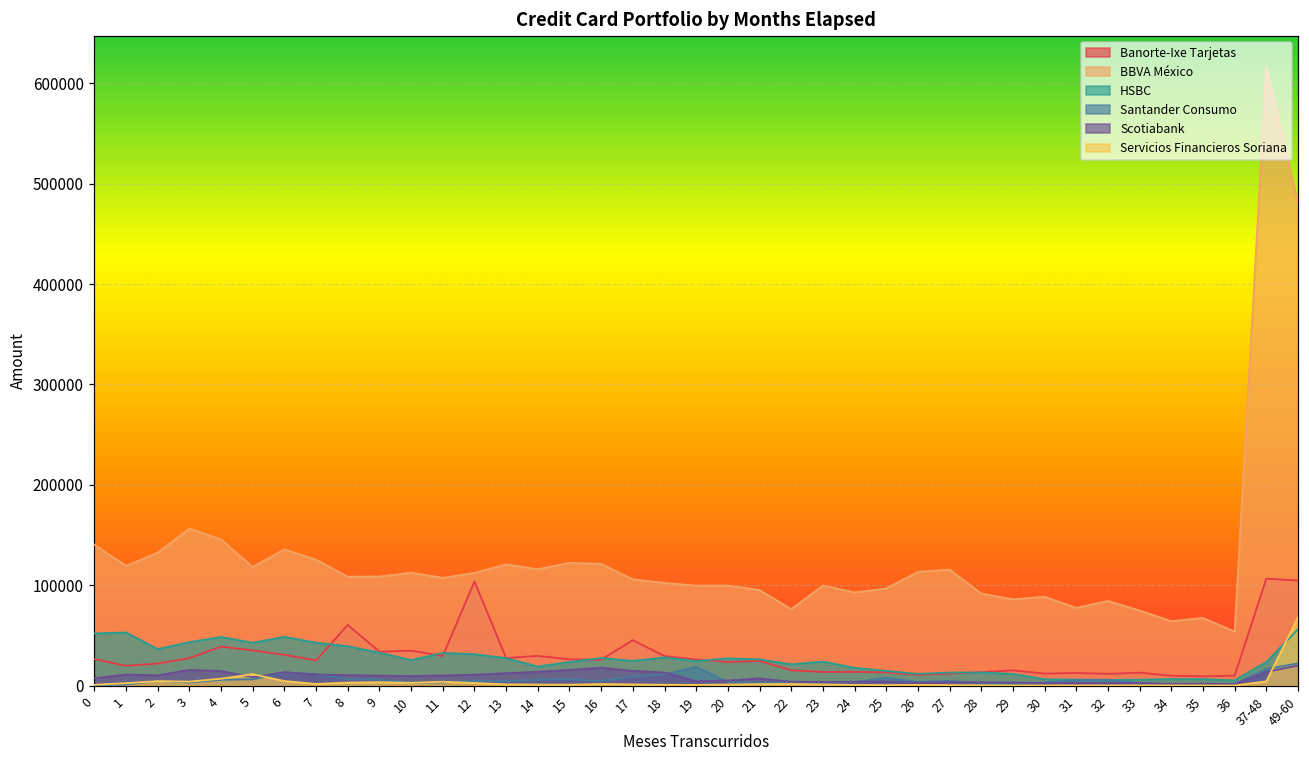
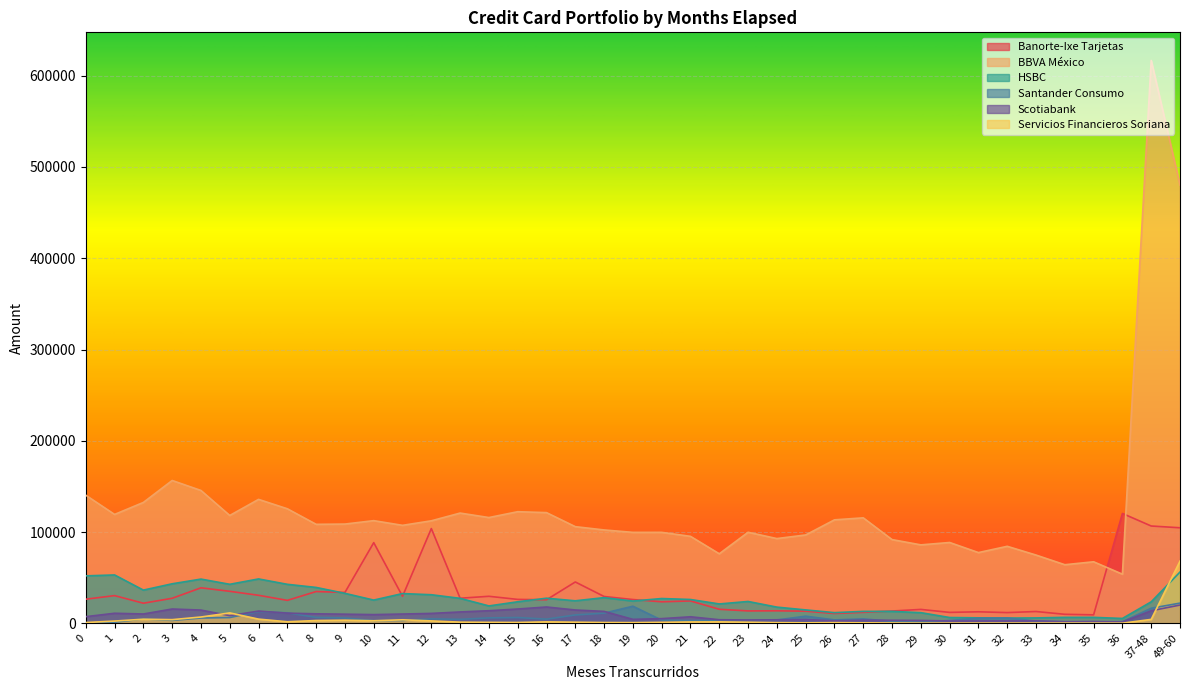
Banorte-Ixe Tarjetas, 1: 20000 -> 30000
Banorte-Ixe Tarjetas, 8: 60000 -> 30000
Banorte-Ixe Tarjetas, 10: 30000 -> 90000
Banorte-Ixe Tarjetas, 36: 10000 -> 120000
